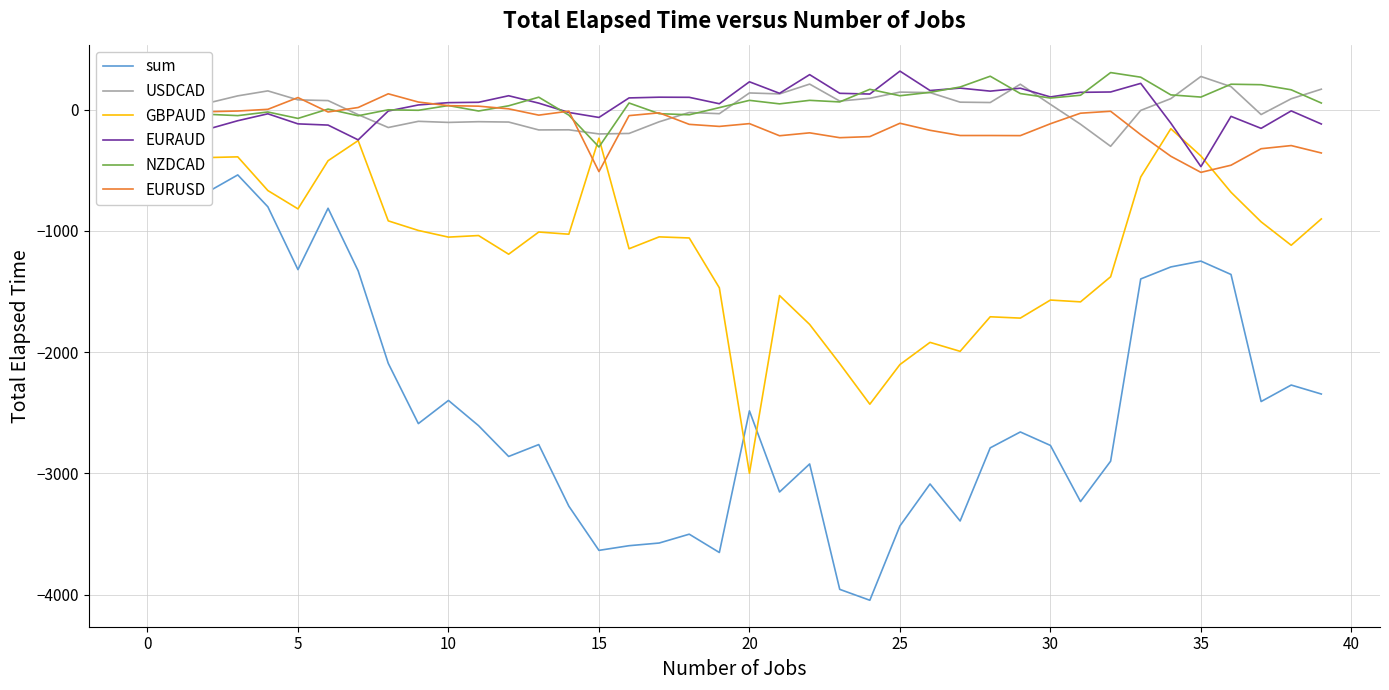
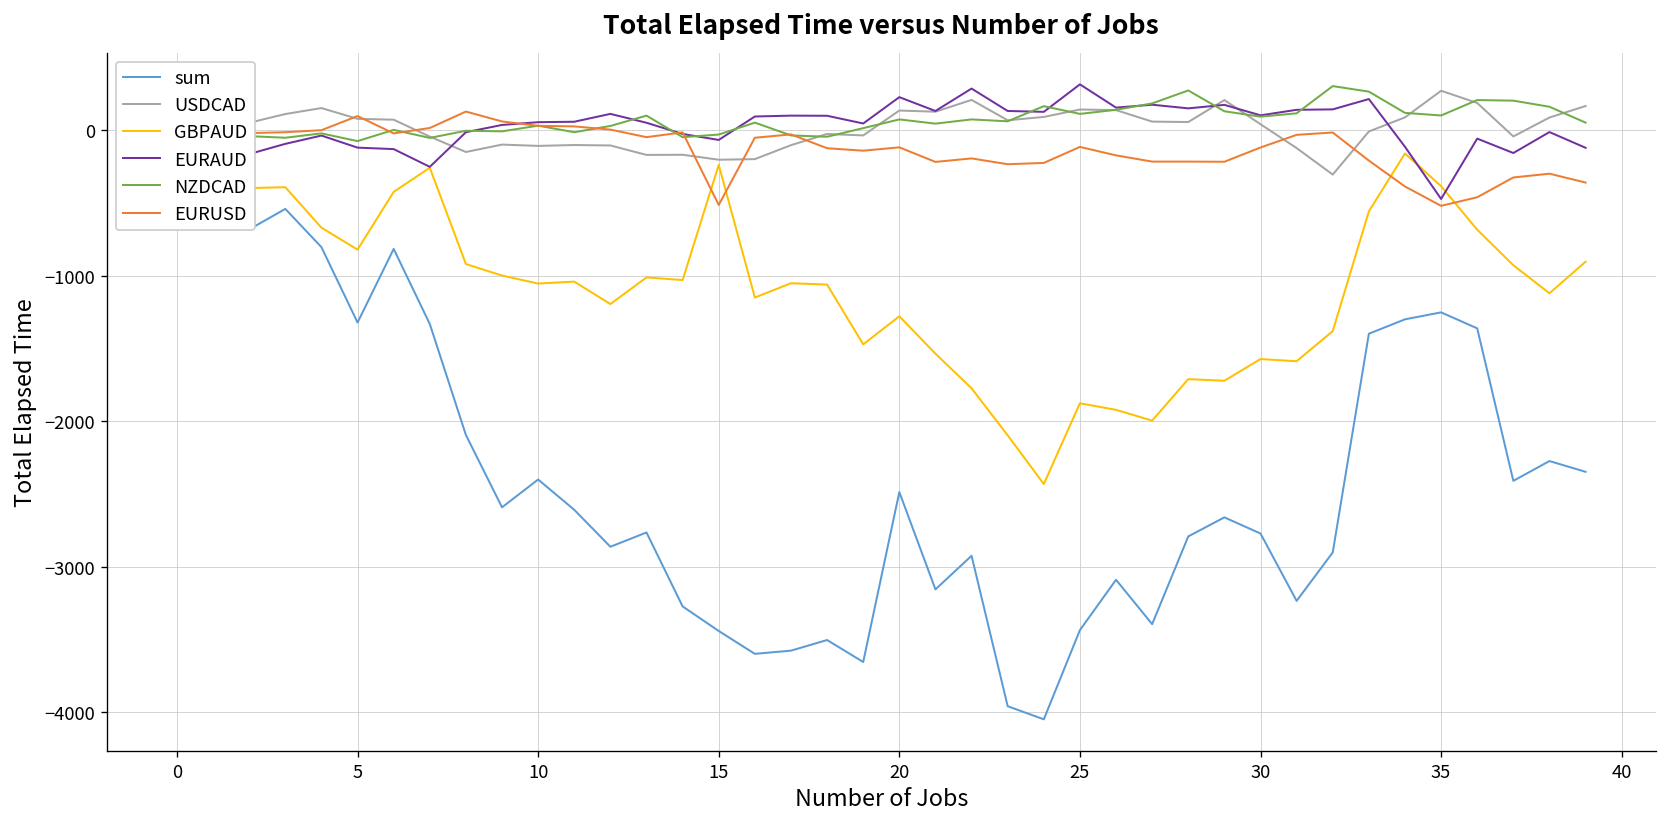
sum, 15: -3640 -> -3440
NZDCAD, 15: -310 -> -30
GBPAUD, 20: -3000 -> -1280
GBPAUD, 25: -2100 -> -1870
